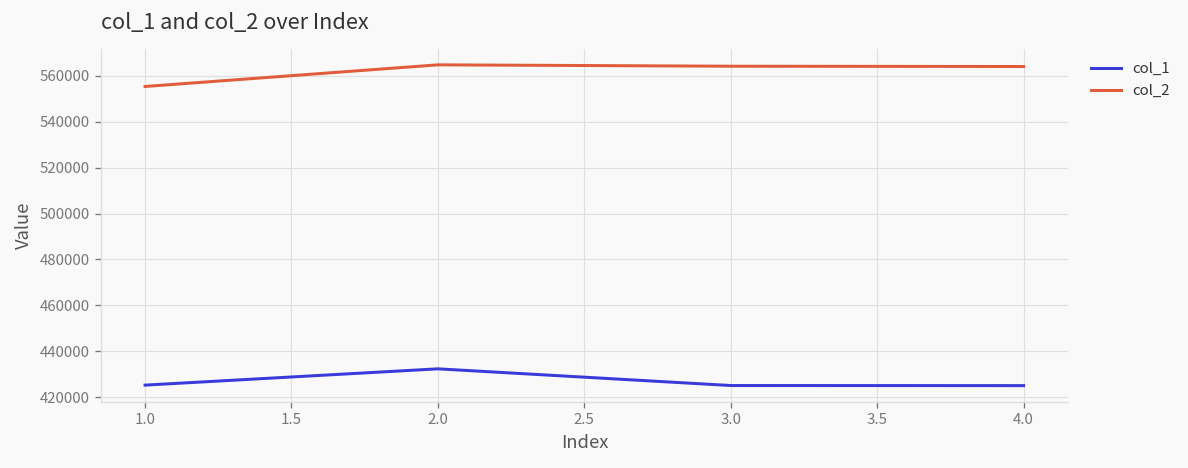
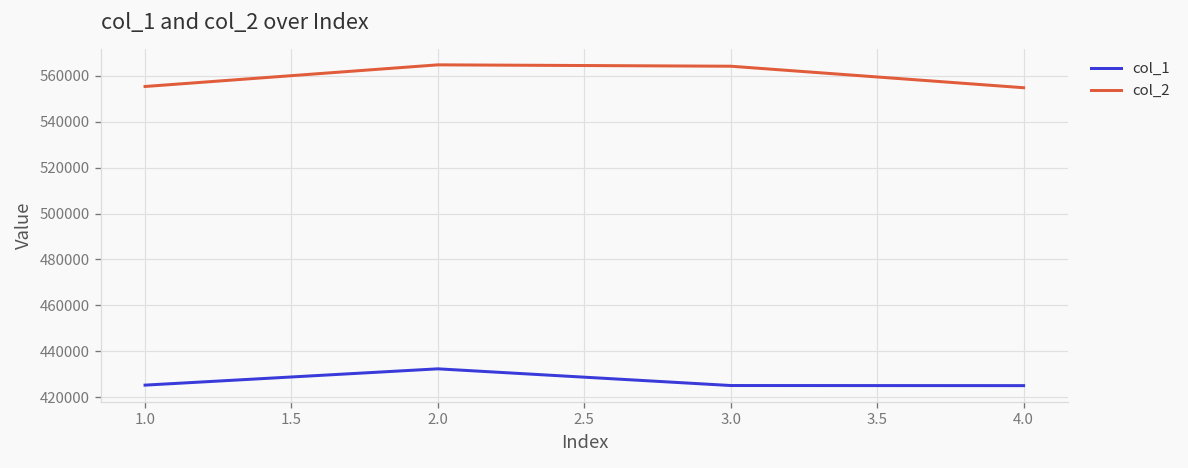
col_2, 4.0: 564000 -> 555000
